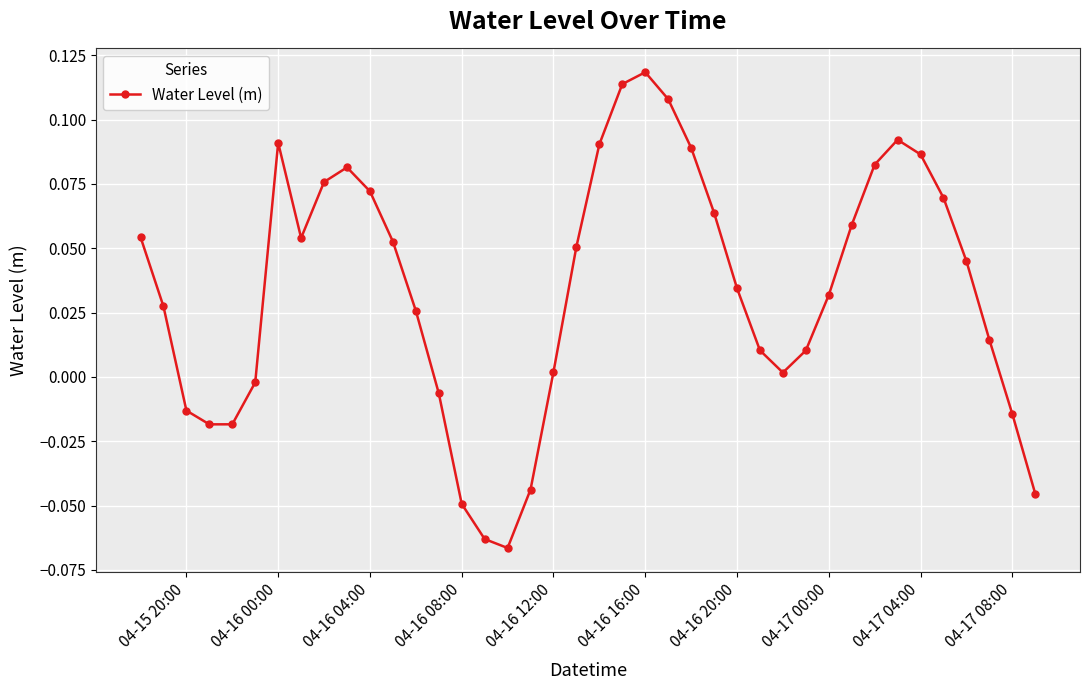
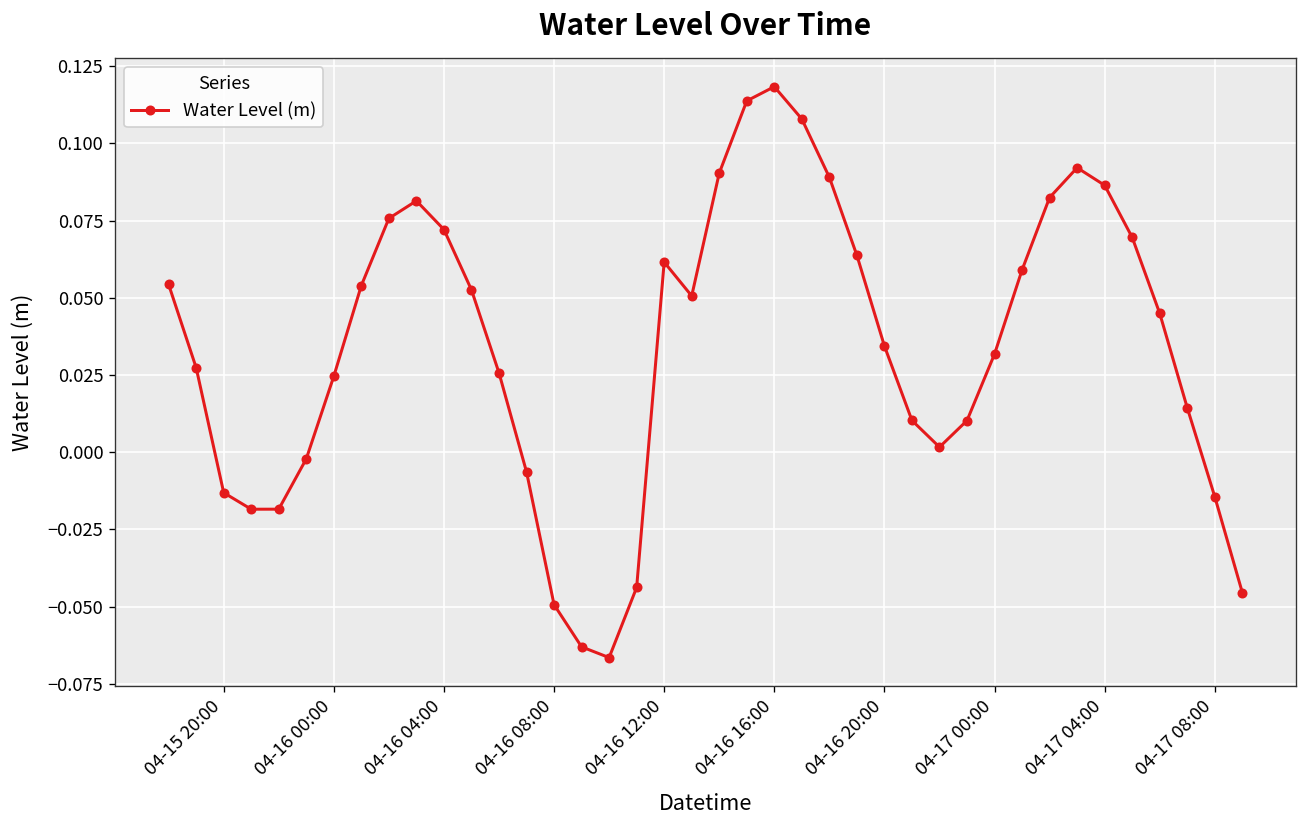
04-16 00:00: 0.091 -> 0.025
04-16 12:00: 0.002 -> 0.062
